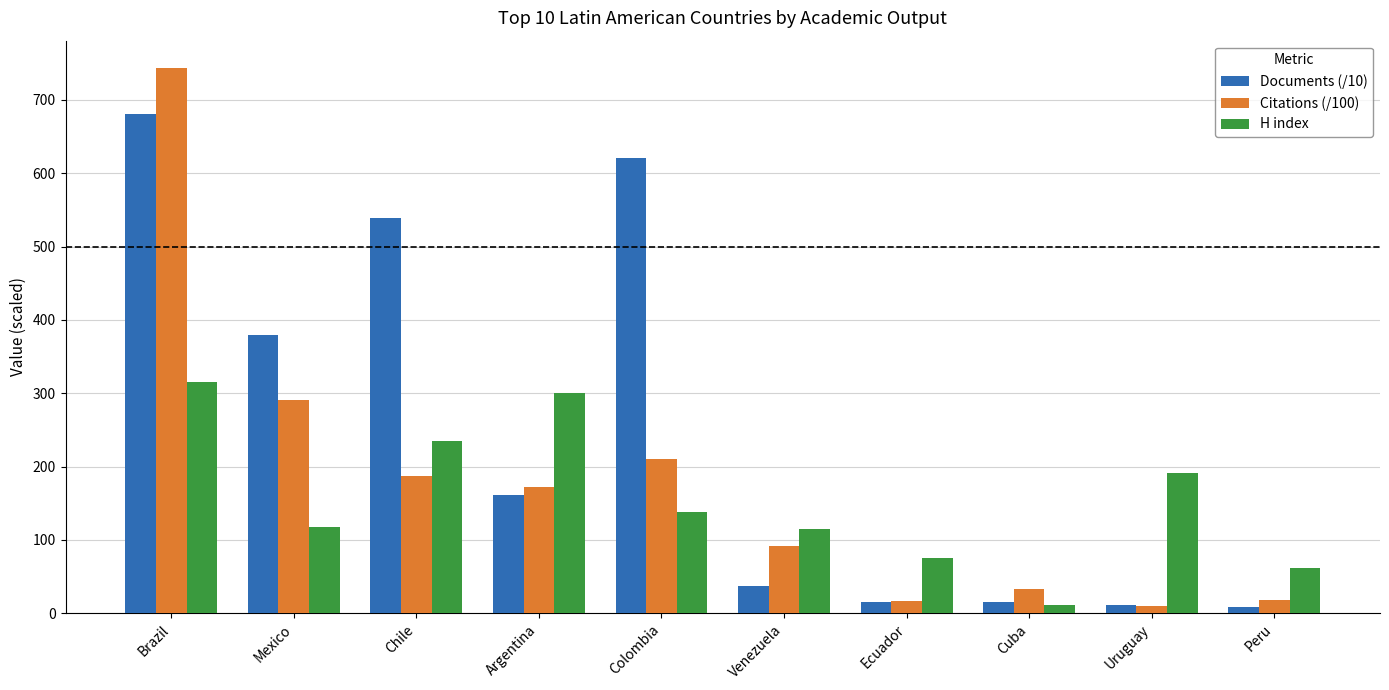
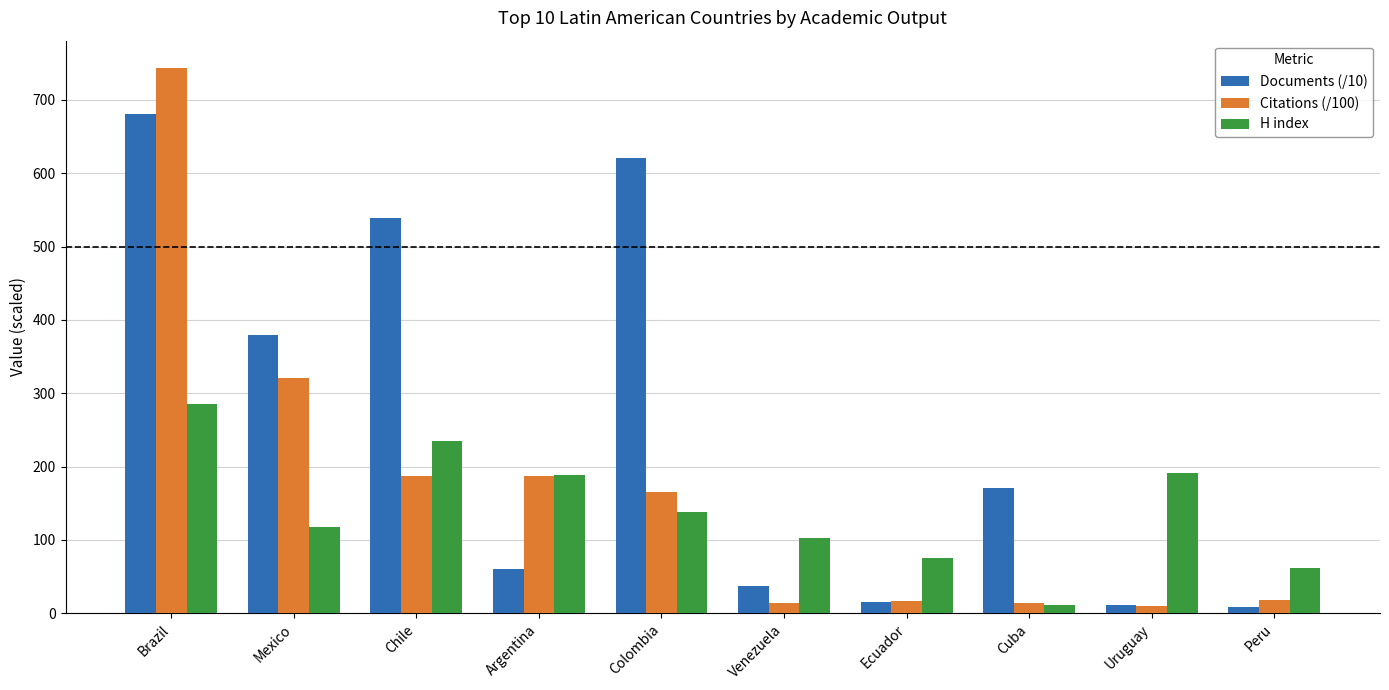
H index, Brazil: 320 -> 290
Citations (/100), Mexico: 290 -> 320
Documents (/10), Argentina: 160 -> 60
Citations (/100), Argentina: 170 -> 190
H index, Argentina: 300 -> 190
Citations (/100), Colombia: 210 -> 170
Citations (/100), Venezuela: 90 -> 10
H index, Venezuela: 120 -> 100
Documents (/10), Cuba: 20 -> 170
Citations (/100), Cuba: 30 -> 10
